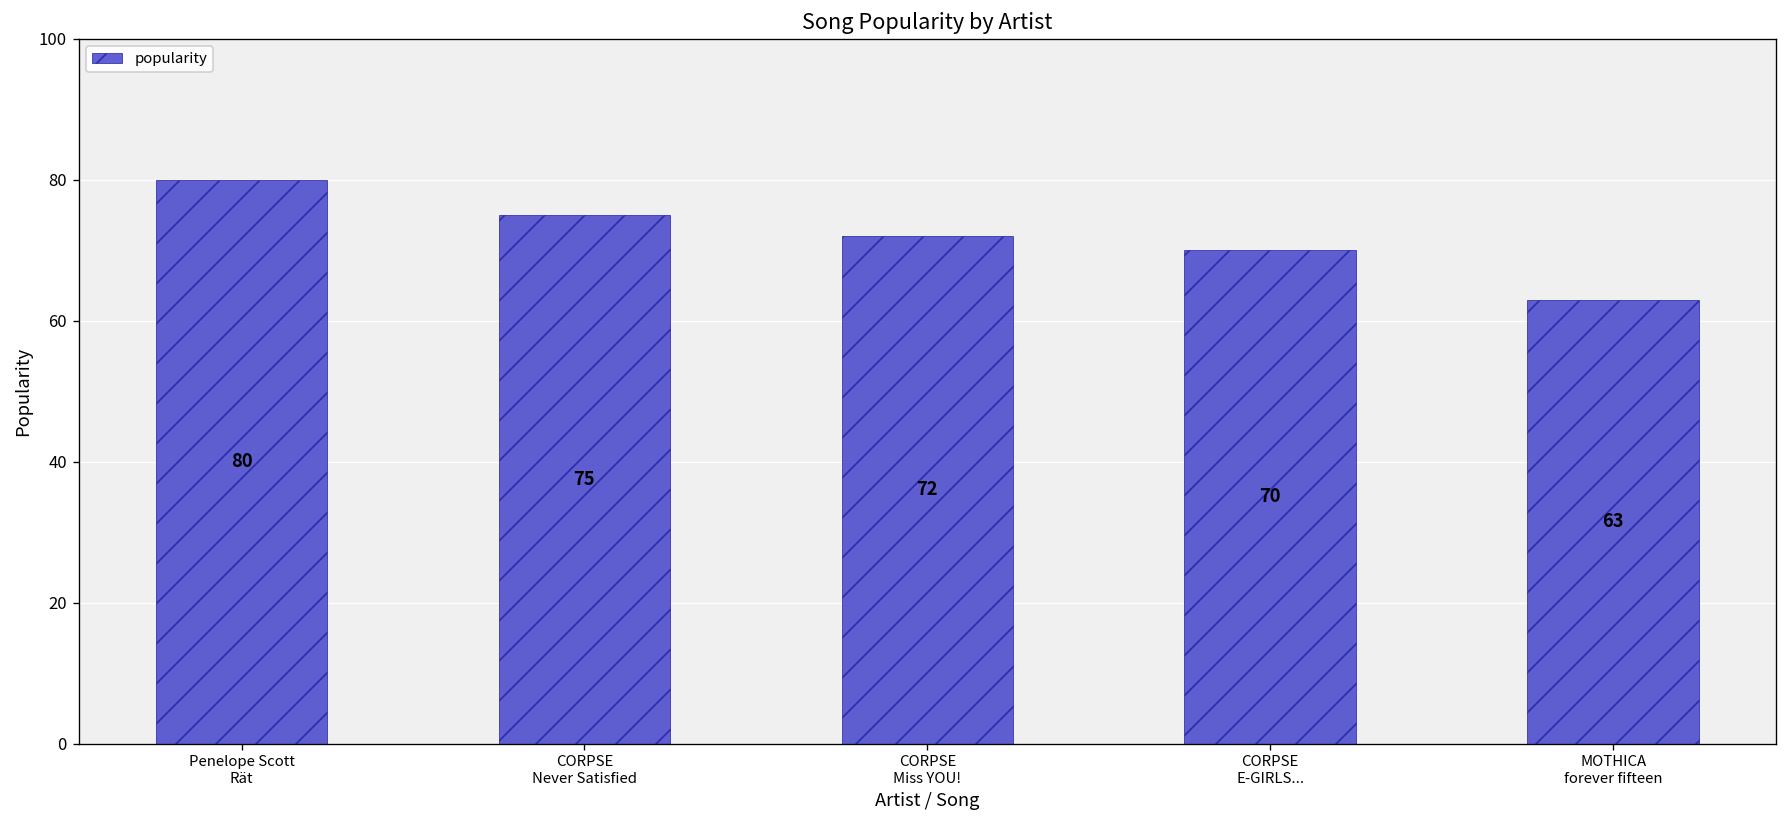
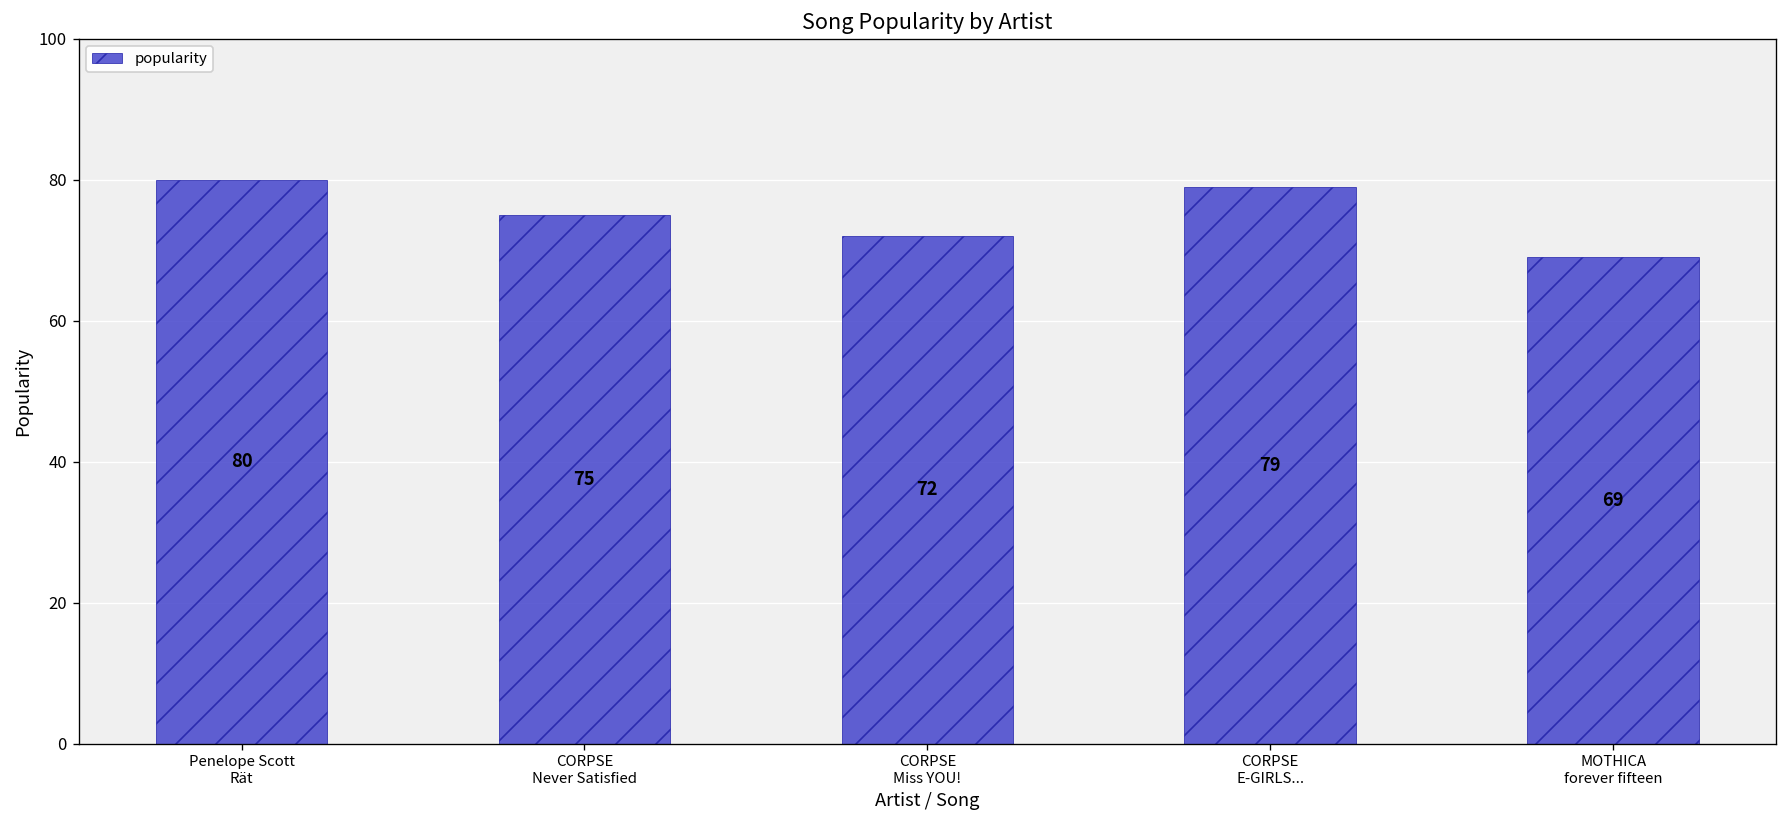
CORPSE E-GIRLS...: 70 -> 79
MOTHICA forever fifteen: 63 -> 69
